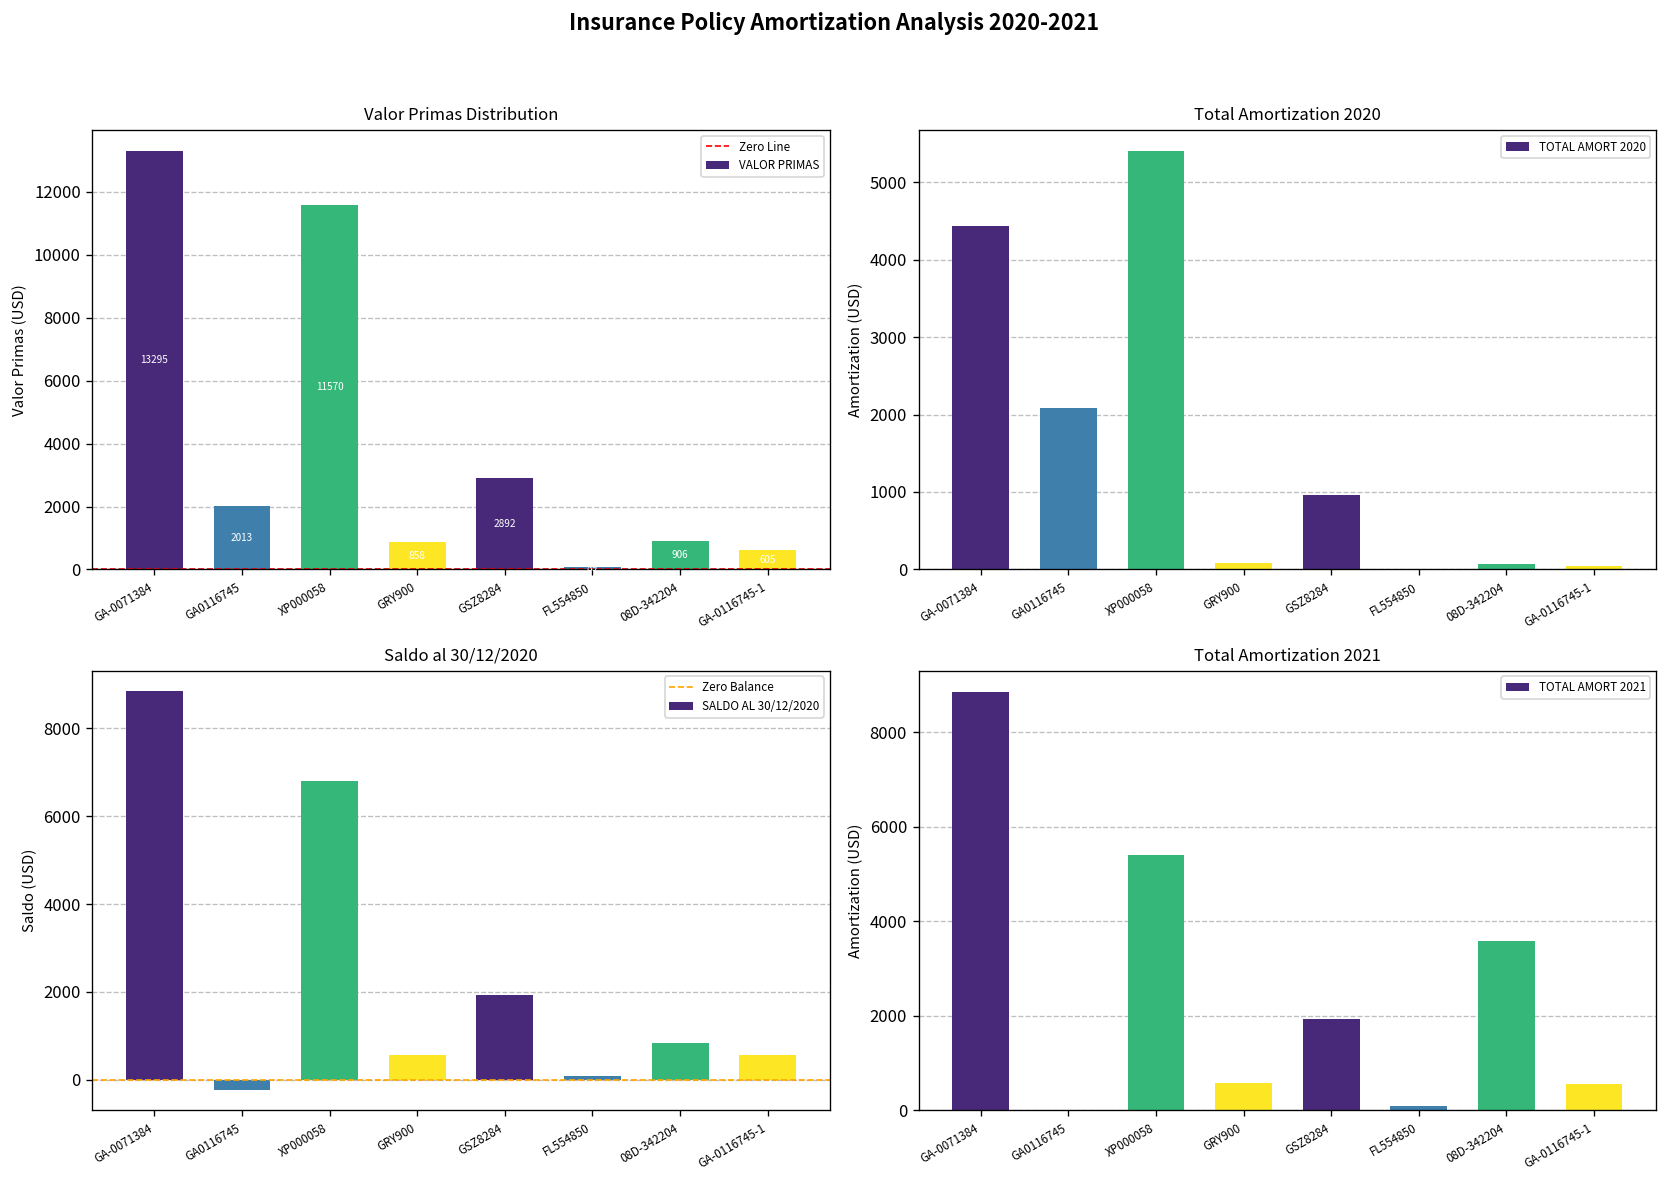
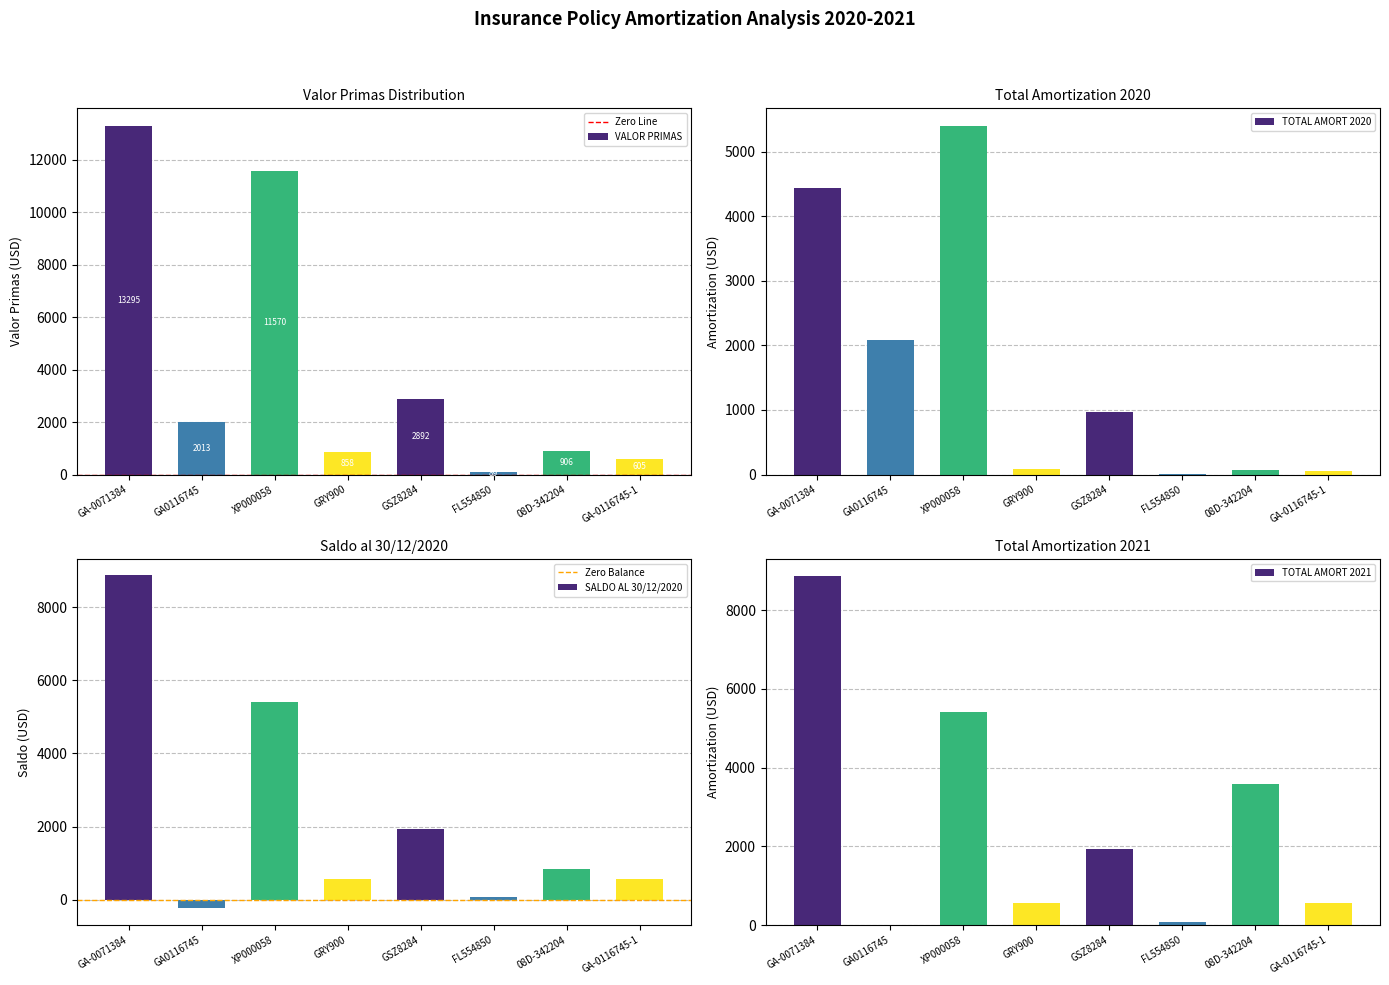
Saldo al 30/12/2020, XP000058: 6800 -> 5400
